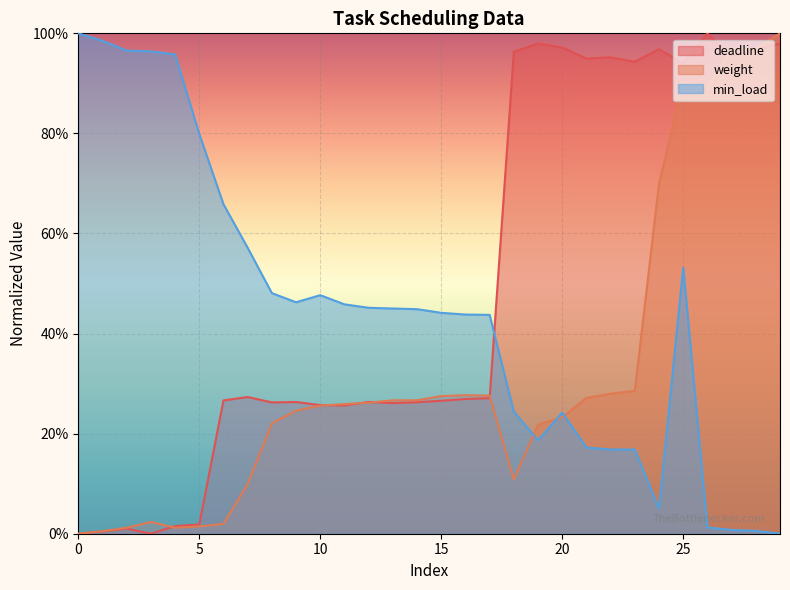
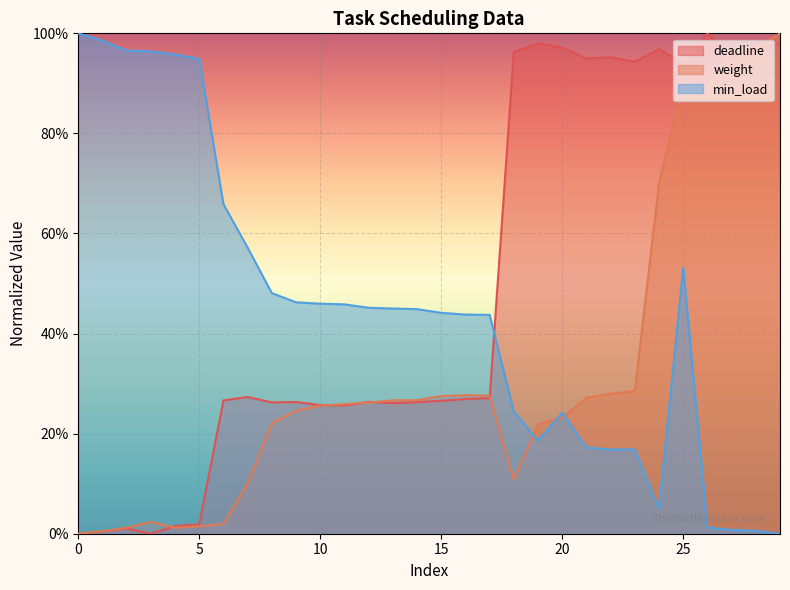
min_load, 5: 80% -> 95%
min_load, 10: 48% -> 46%
